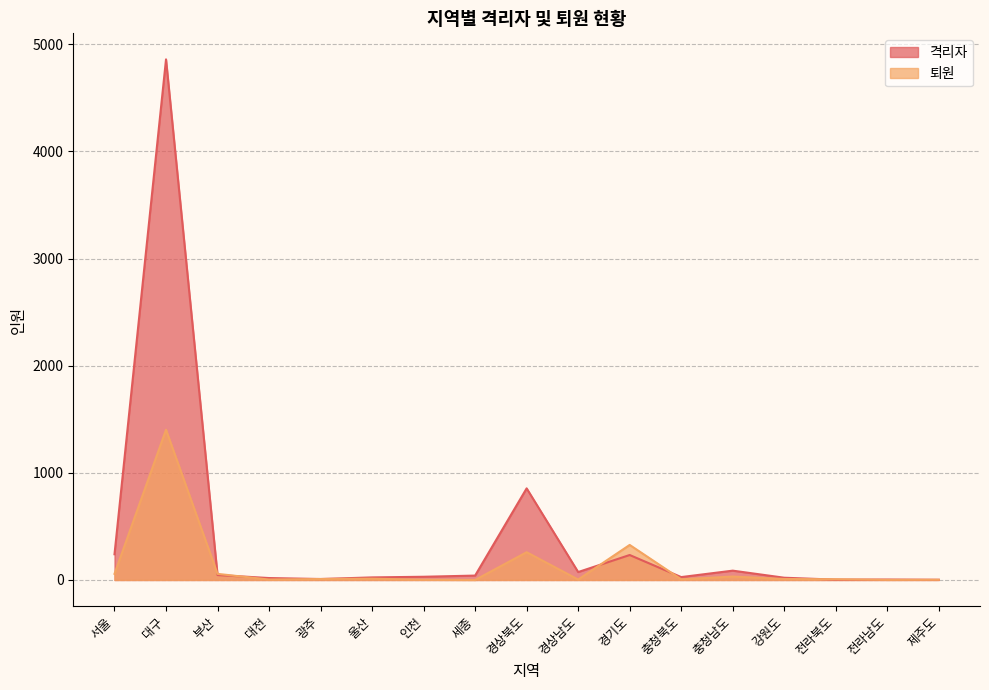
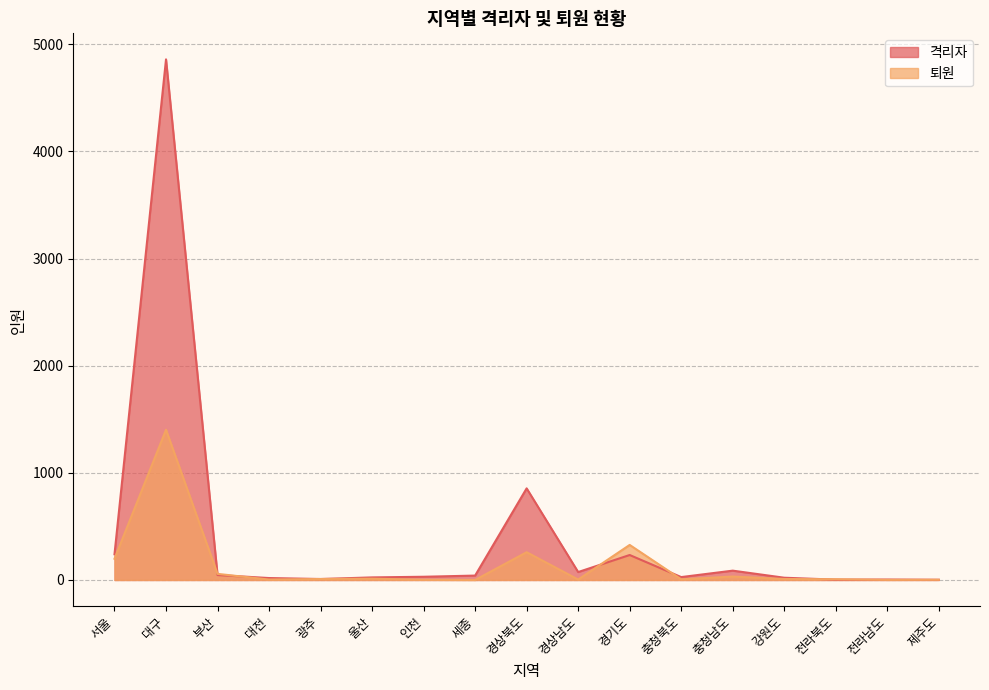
퇴원, 서울: 60 -> 200
